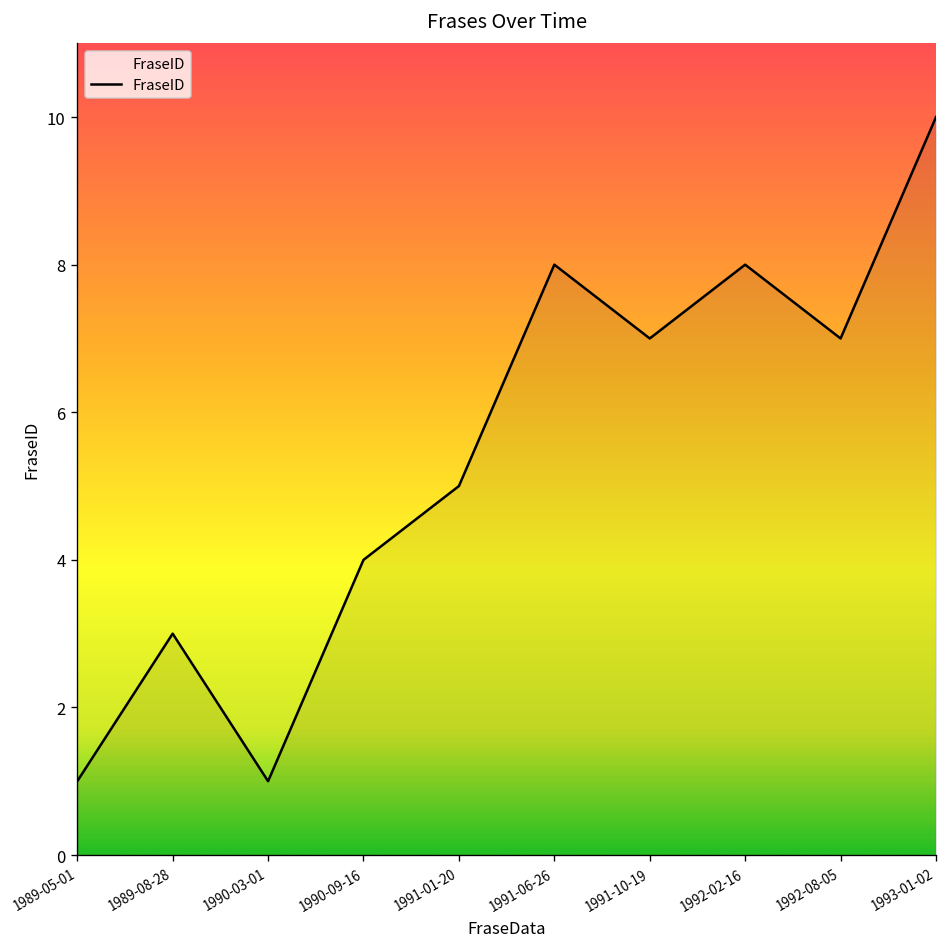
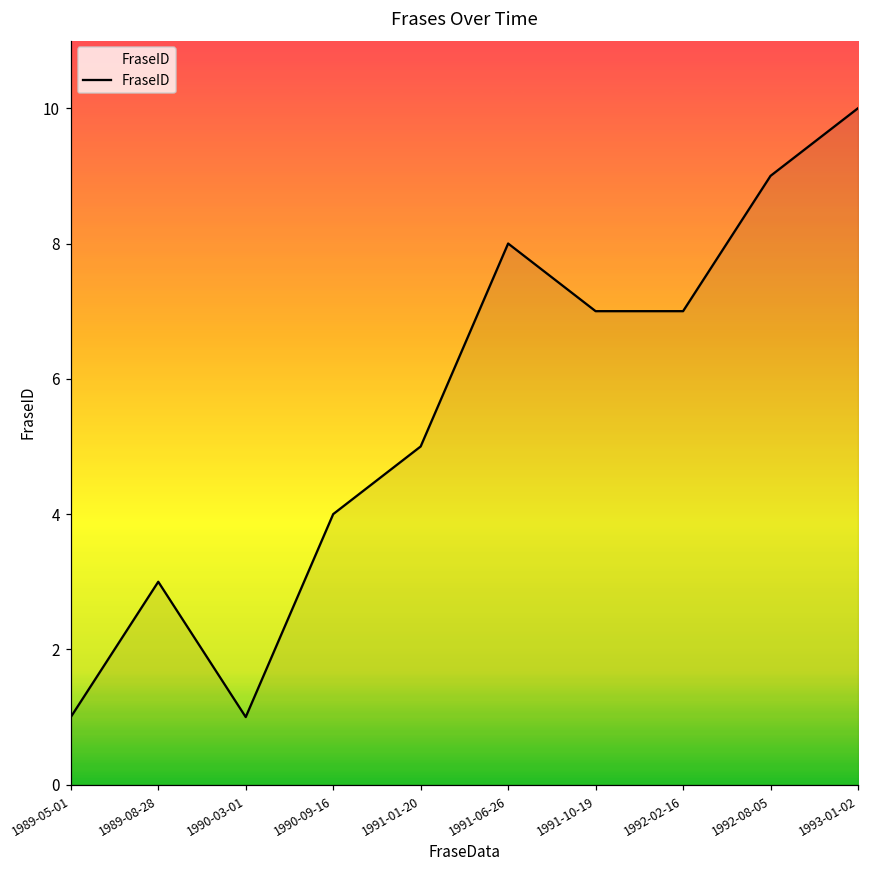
1992-02-16: 8 -> 7
1992-08-05: 7 -> 9
